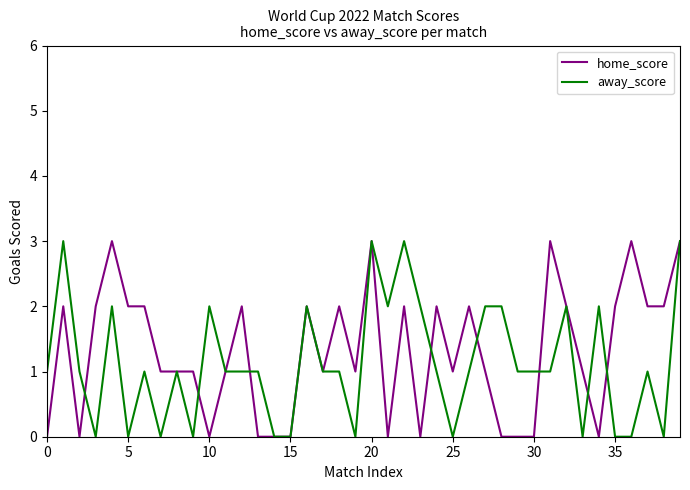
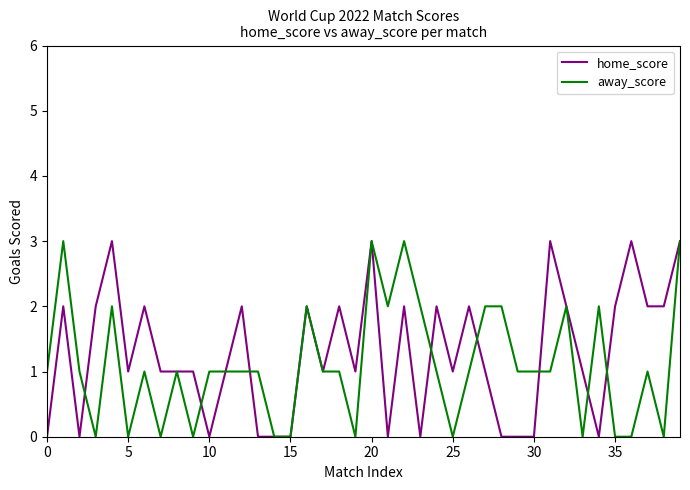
home_score, 5: 2 -> 1
away_score, 10: 2 -> 1
